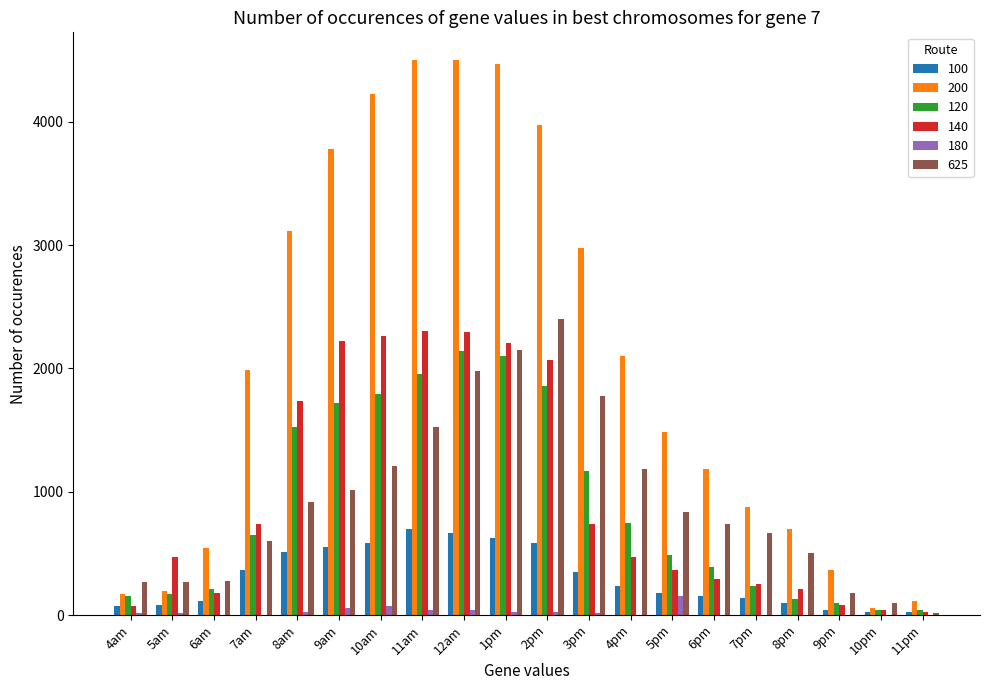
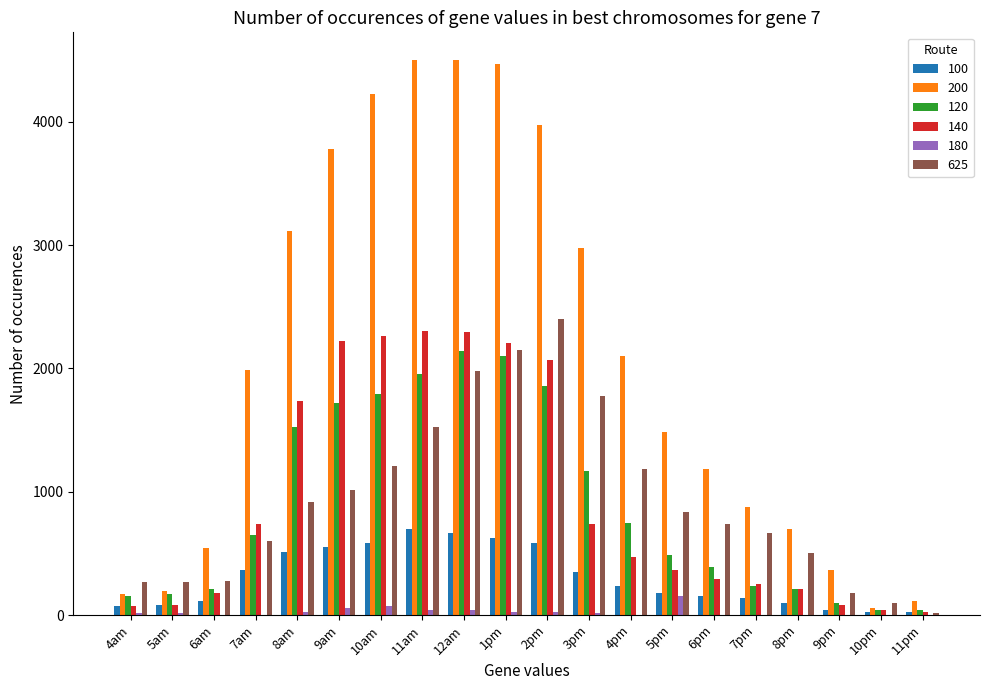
140, 5am: 470 -> 80
120, 8pm: 130 -> 210
